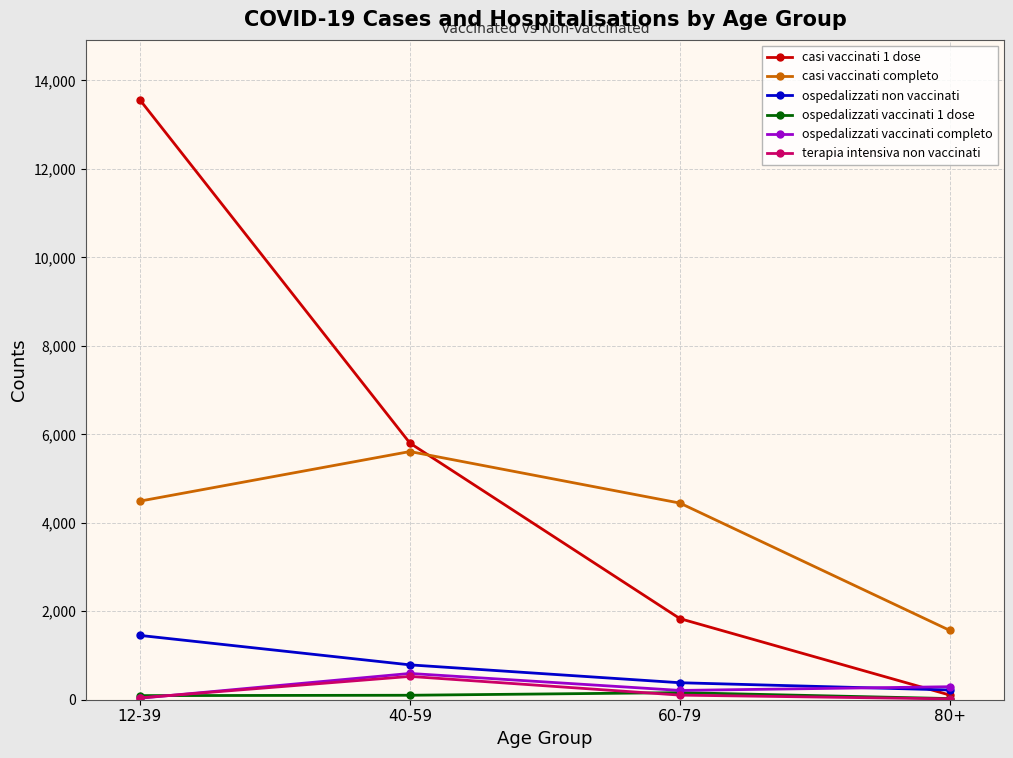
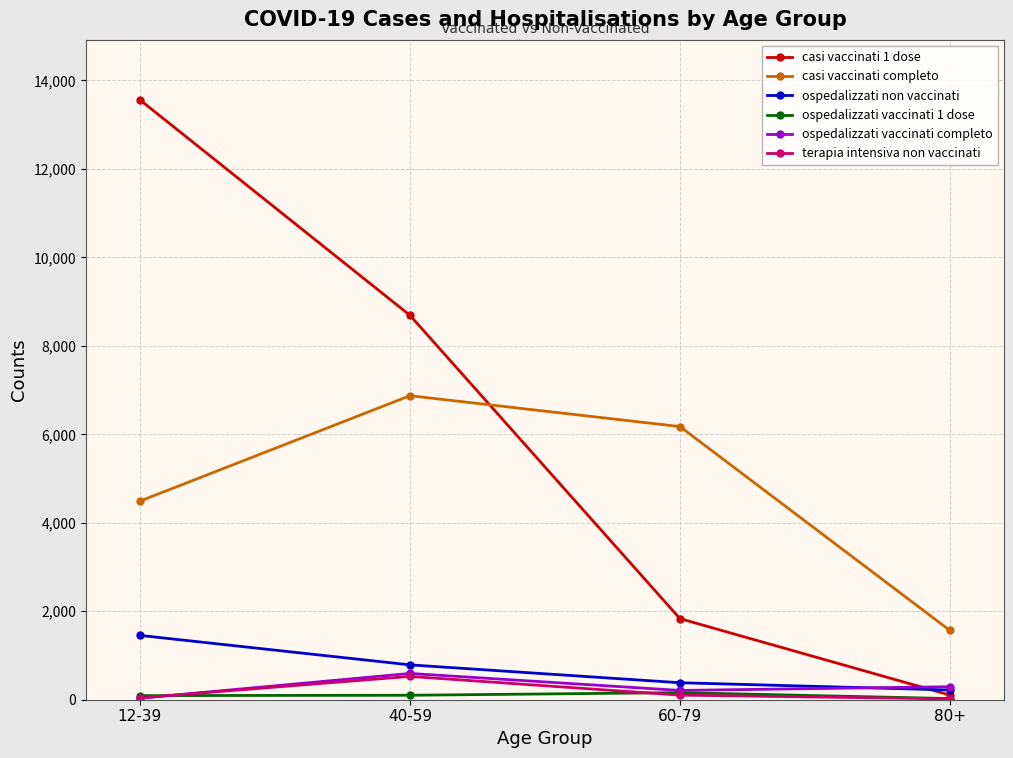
casi vaccinati 1 dose, 40-59: 5,800 -> 8,700
casi vaccinati completo, 40-59: 5,600 -> 6,900
casi vaccinati completo, 60-79: 4,400 -> 6,200
